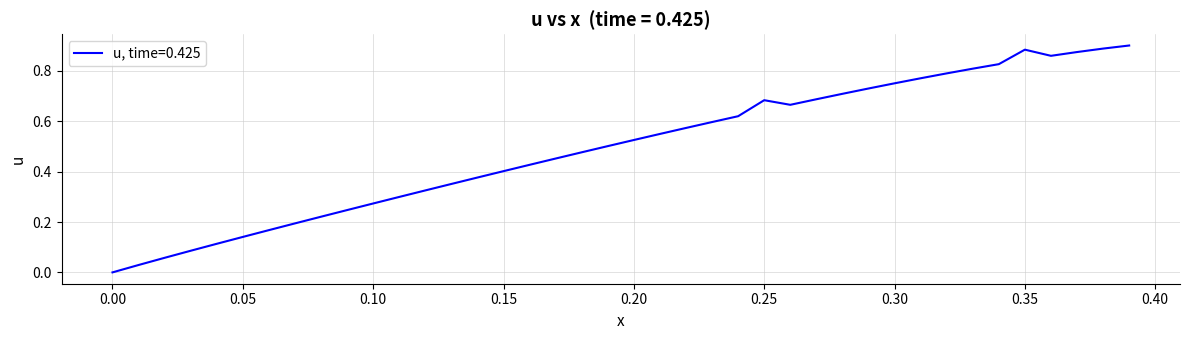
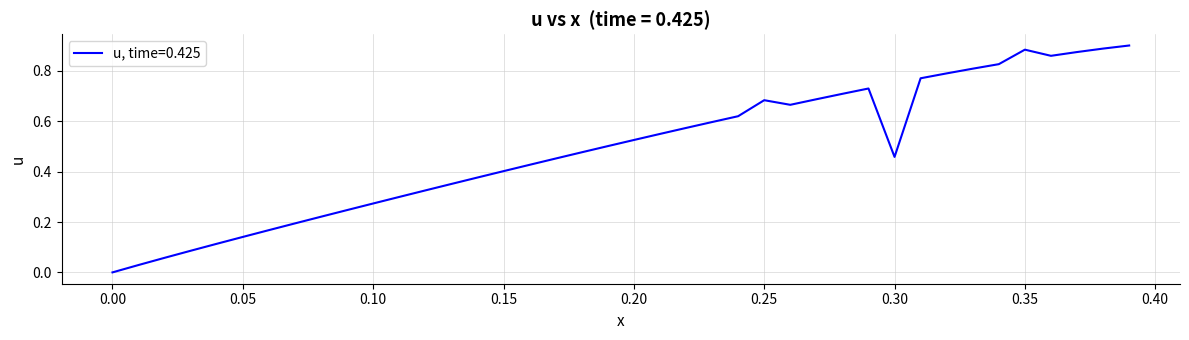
0.30: 0.75 -> 0.46
